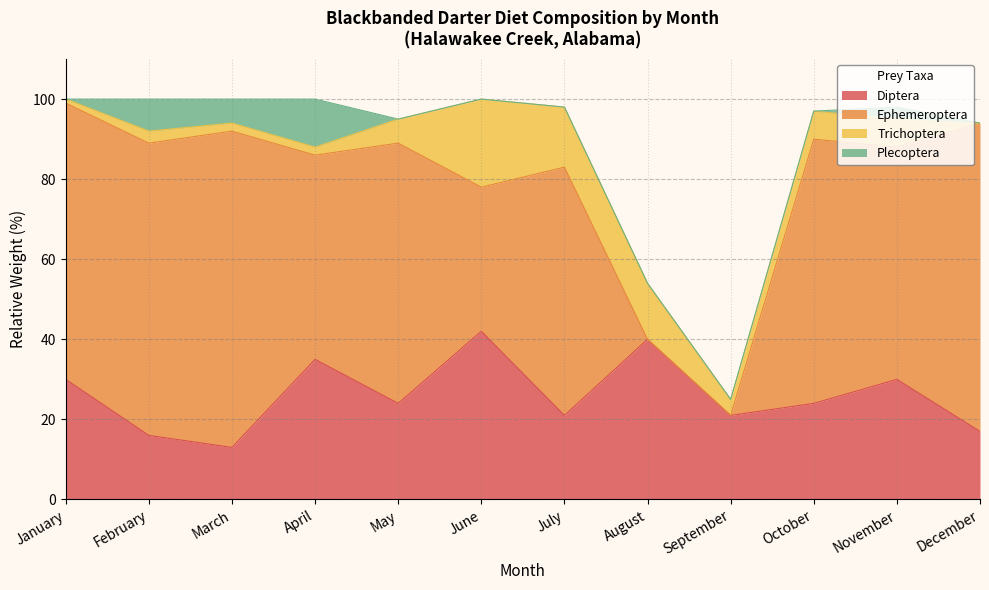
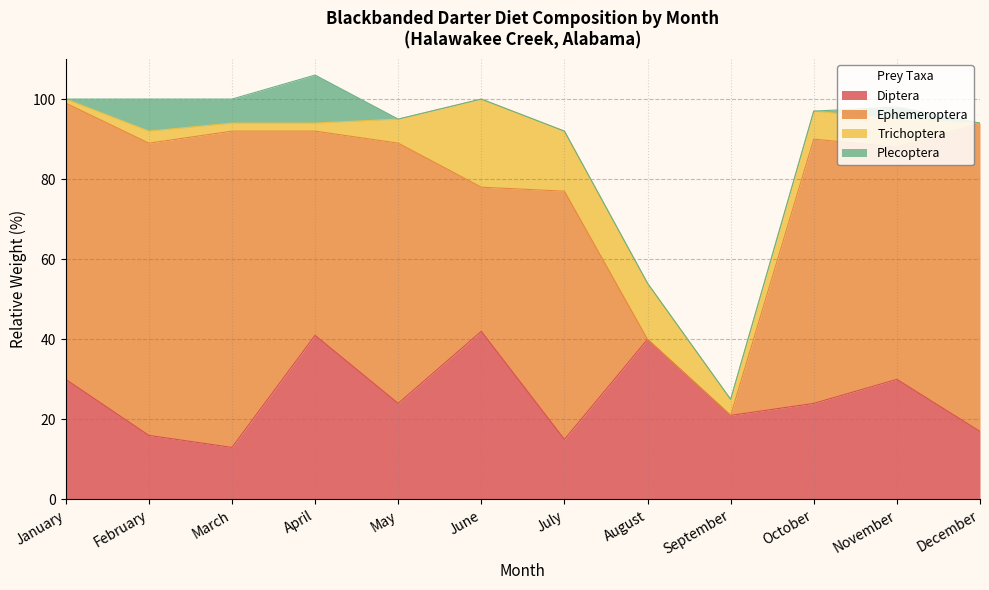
Diptera, April: 35 -> 41
Diptera, July: 21 -> 15
